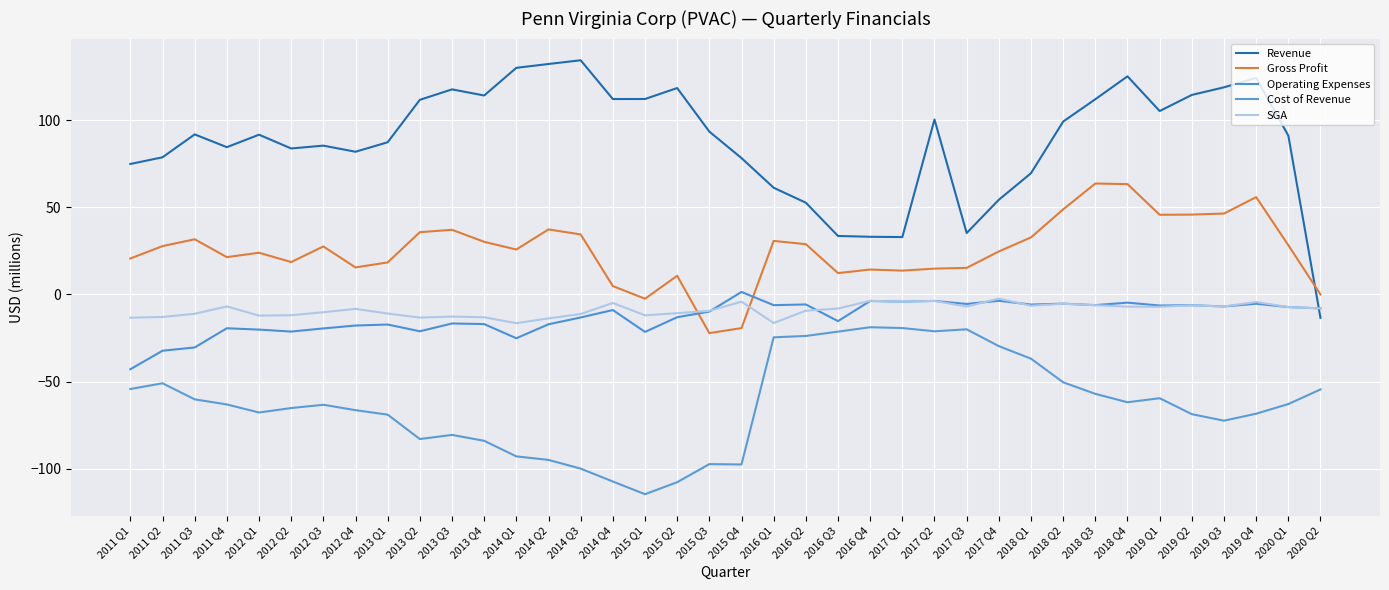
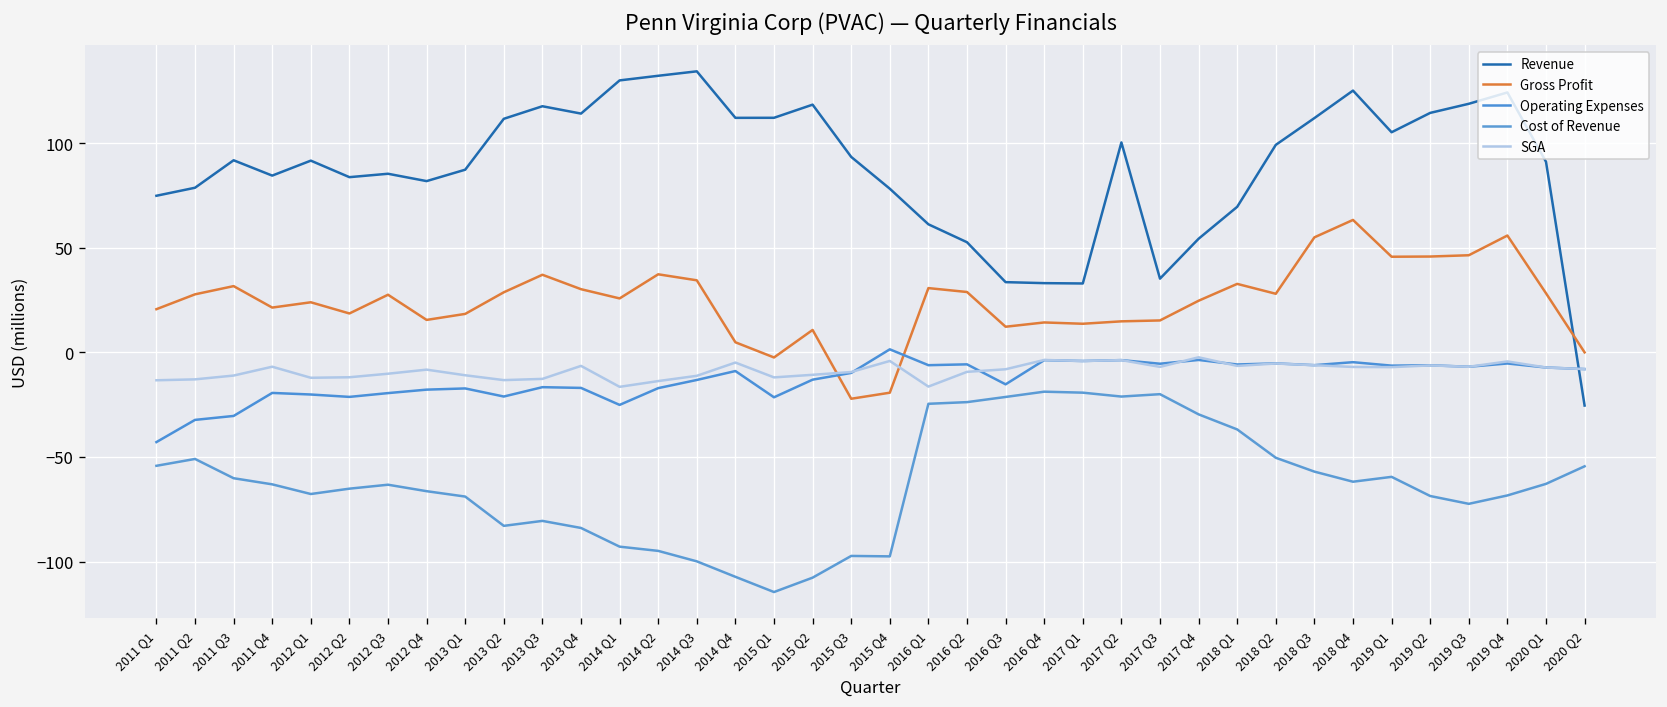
Gross Profit, 2013 Q2: 36 -> 29
SGA, 2013 Q4: -13 -> -6
Gross Profit, 2018 Q2: 49 -> 28
Gross Profit, 2018 Q3: 64 -> 55
Revenue, 2020 Q2: -13 -> -25
